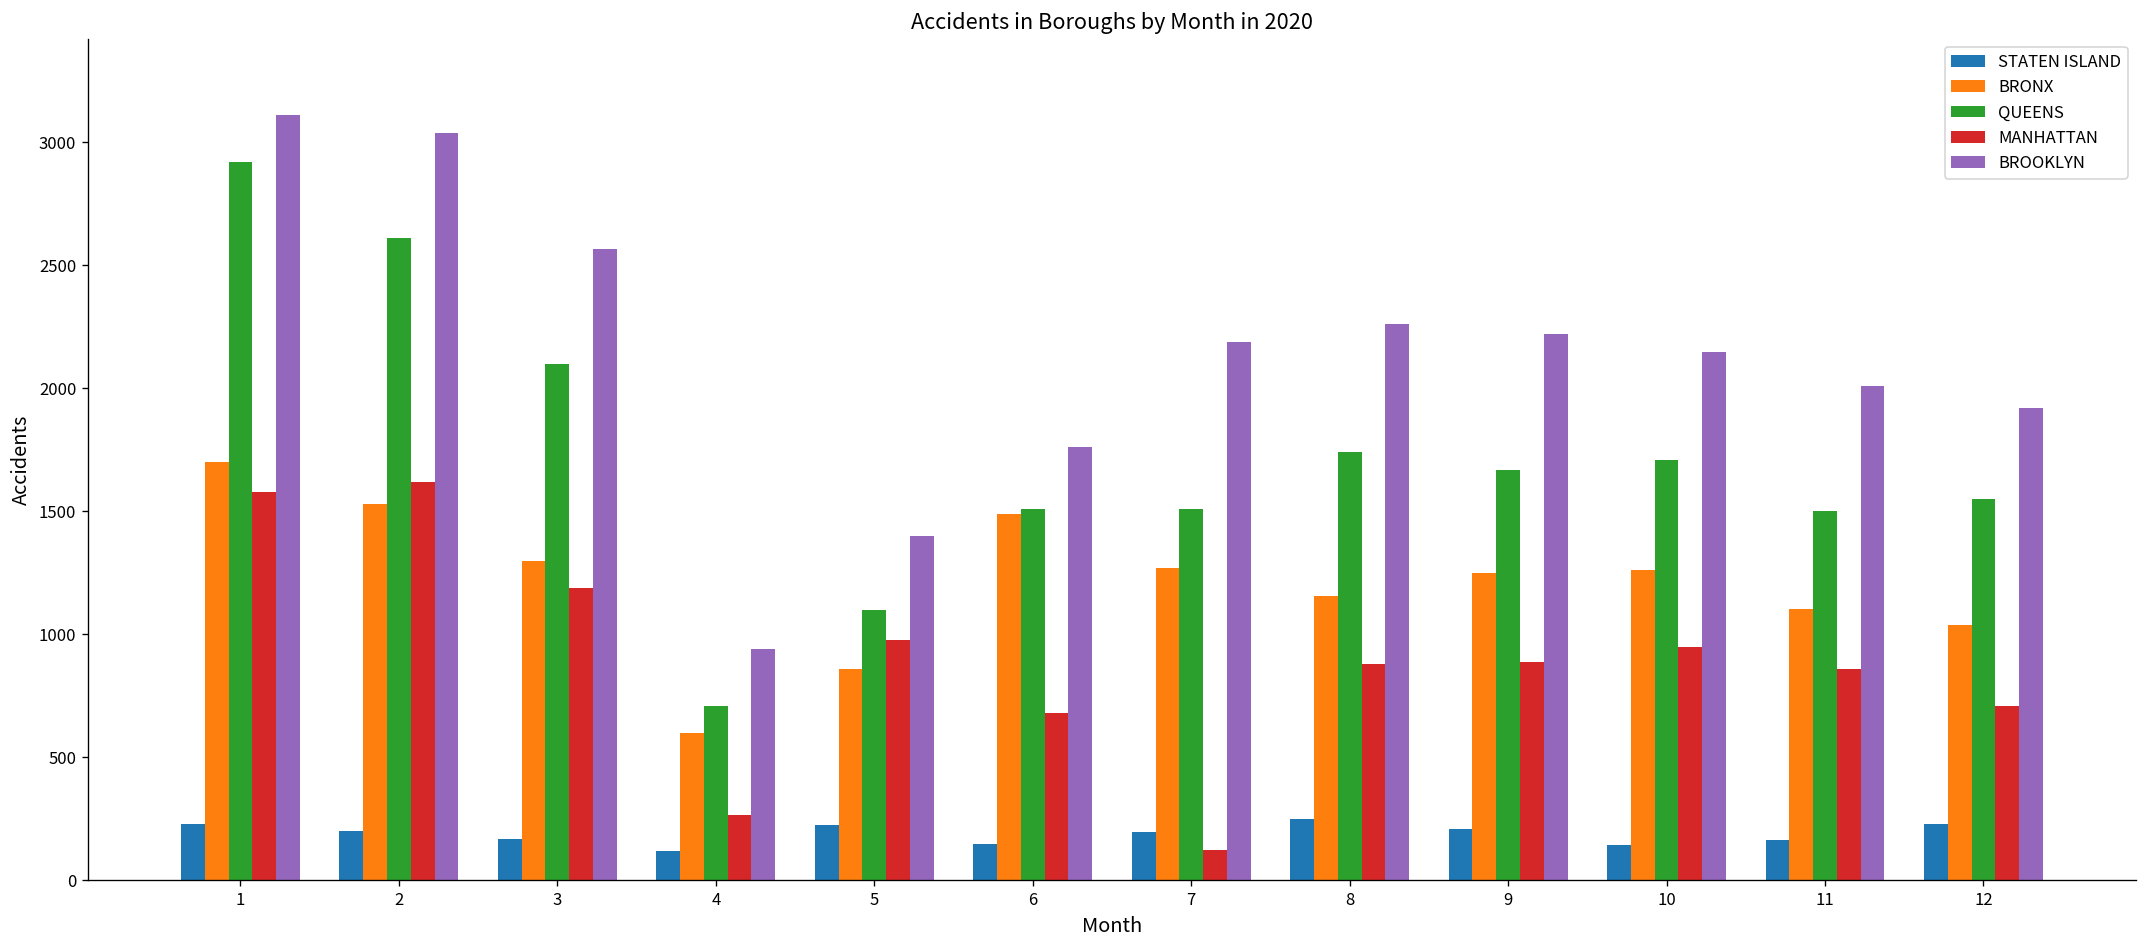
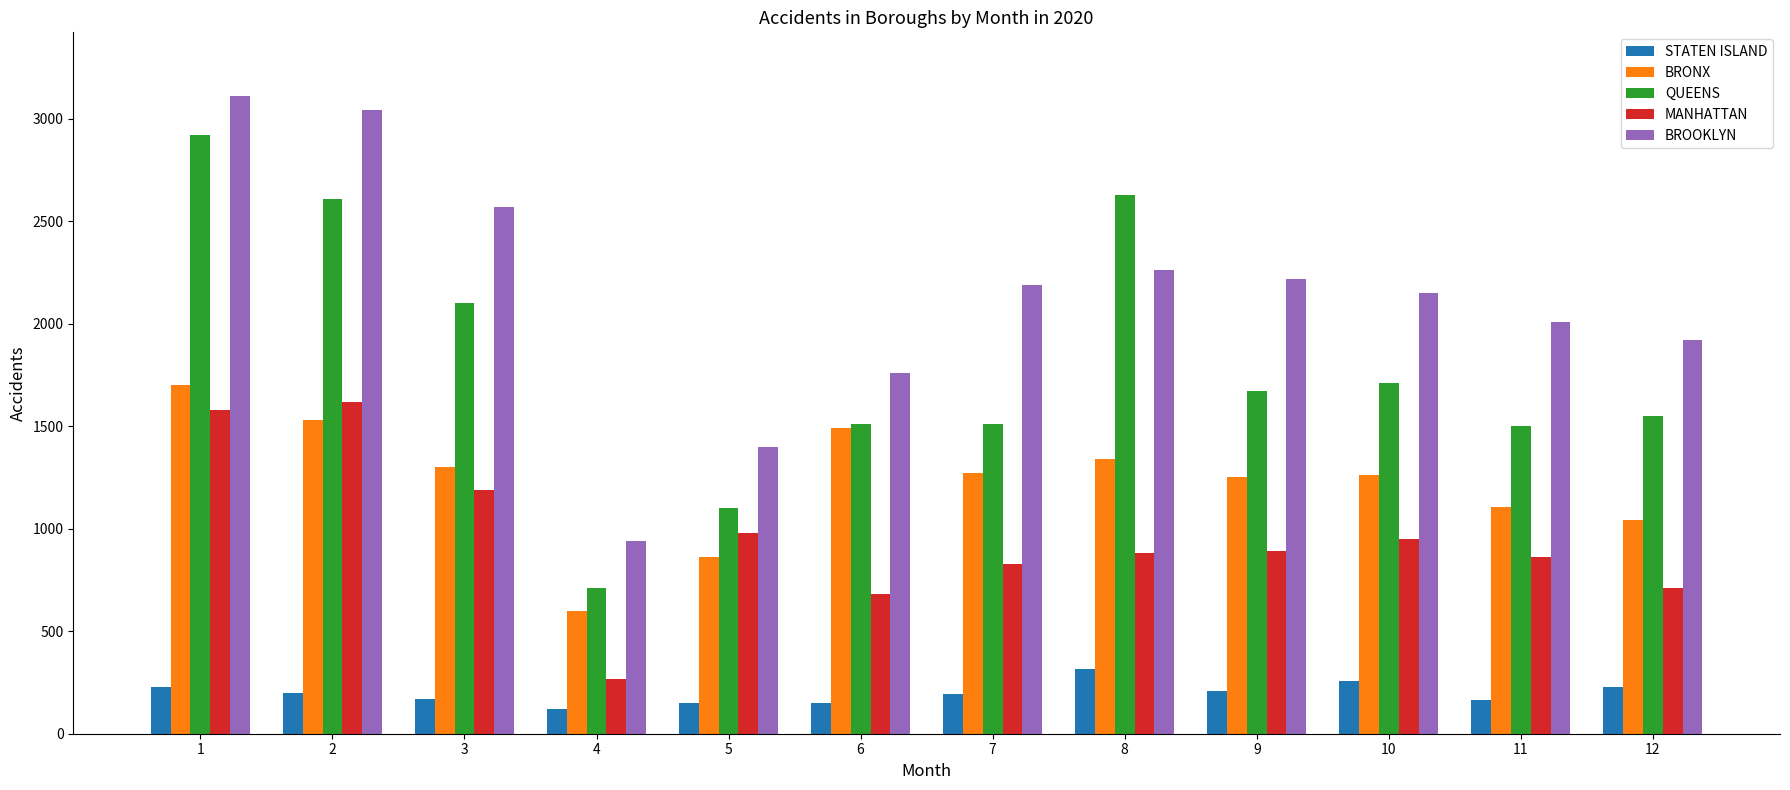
STATEN ISLAND, 5: 230 -> 150
MANHATTAN, 7: 130 -> 830
STATEN ISLAND, 8: 250 -> 320
BRONX, 8: 1160 -> 1340
QUEENS, 8: 1740 -> 2630
STATEN ISLAND, 10: 140 -> 260
